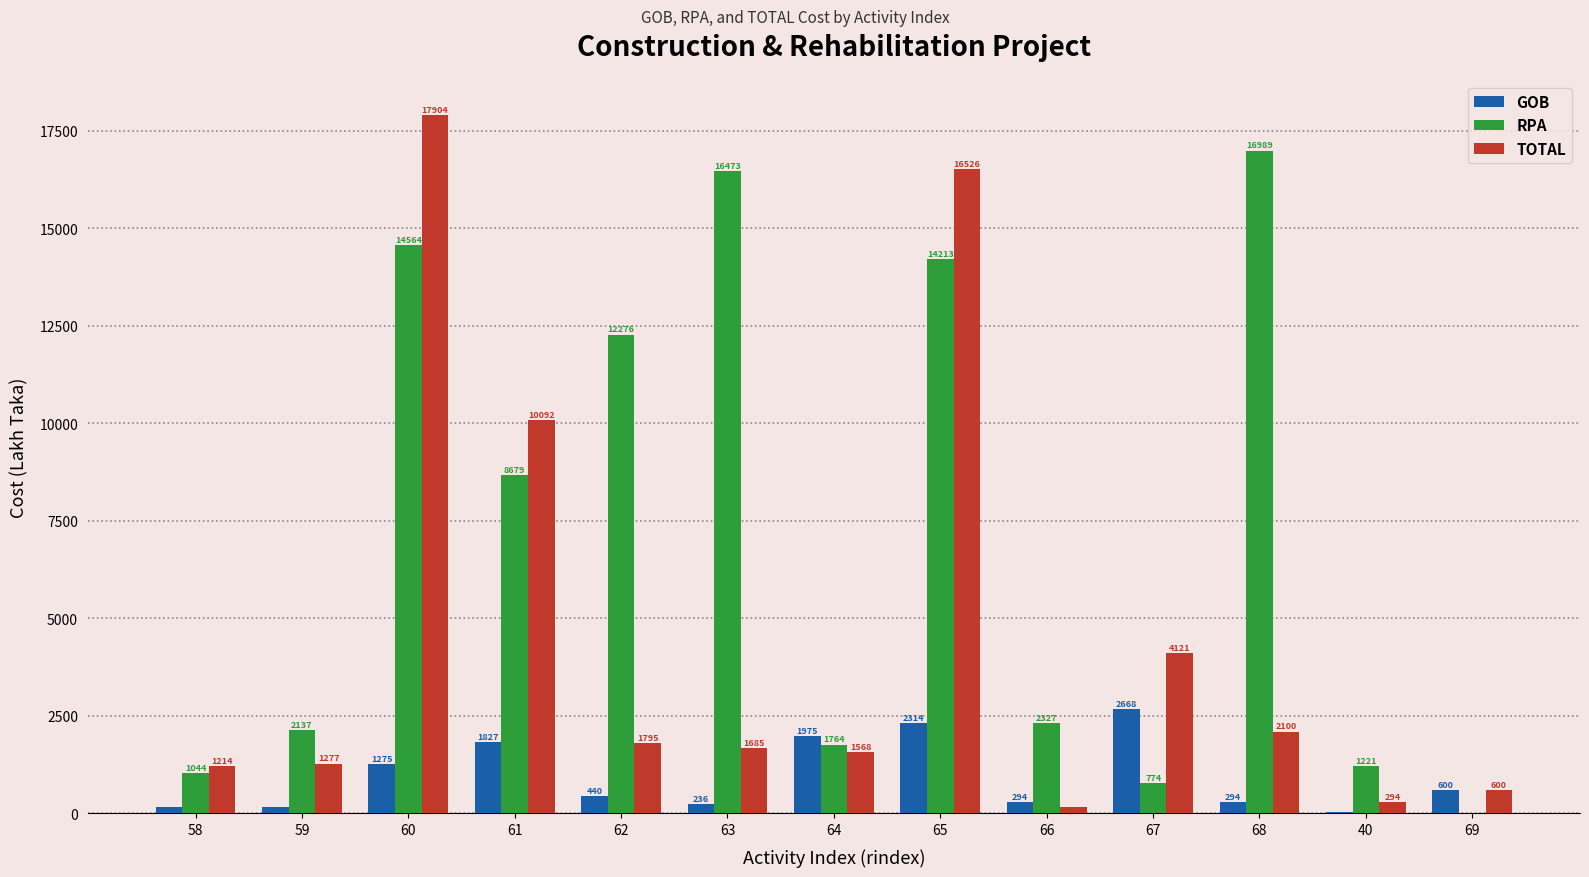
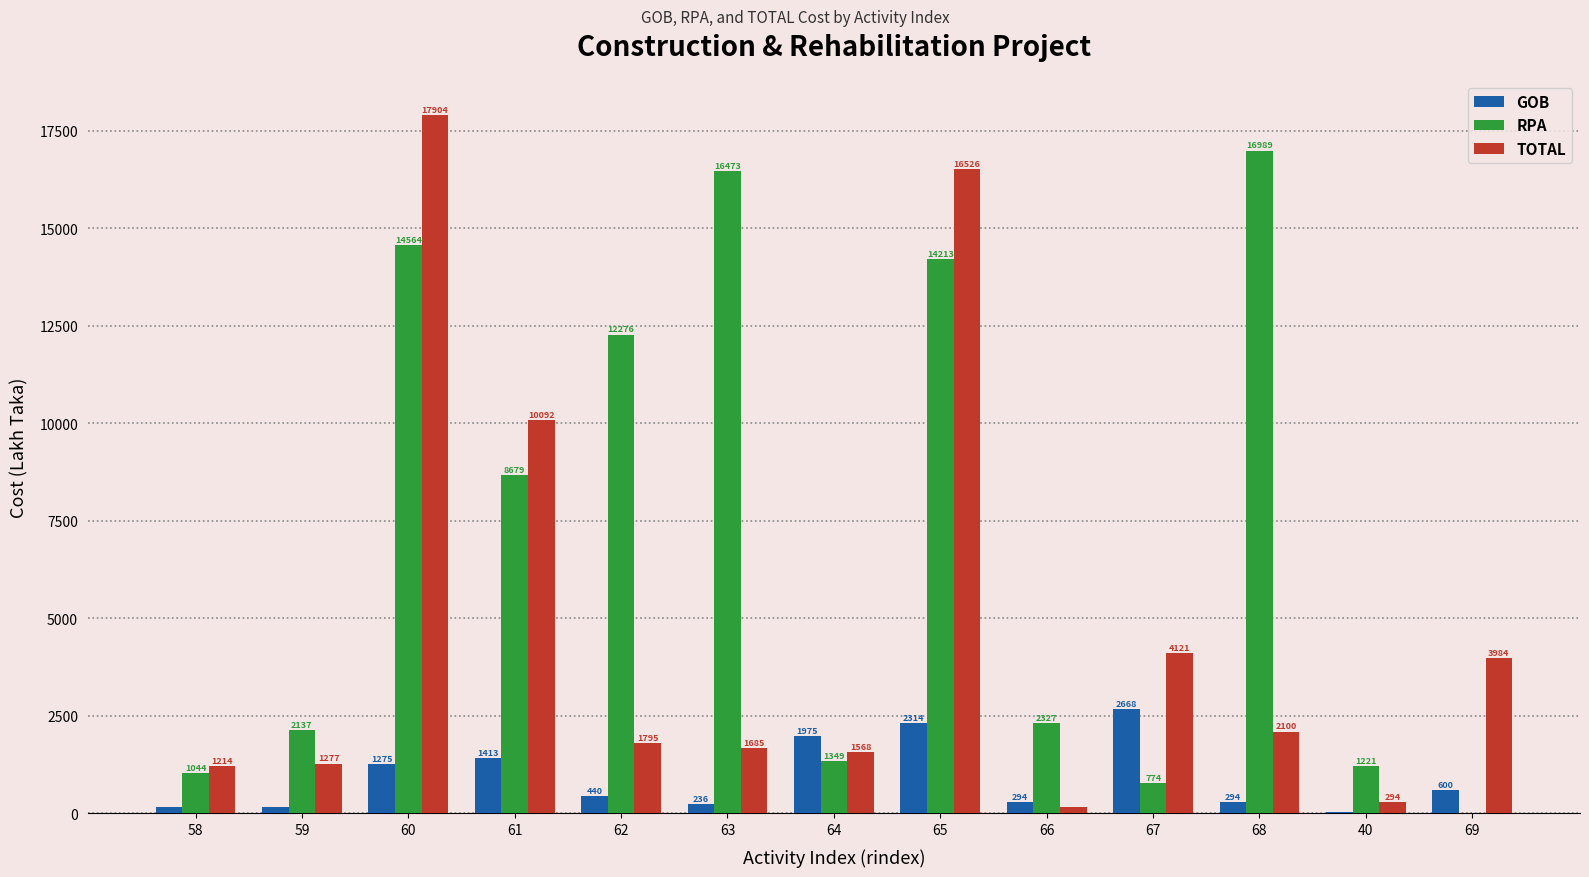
GOB, 61: 1827 -> 1413
RPA, 64: 1764 -> 1349
TOTAL, 69: 600 -> 3984
